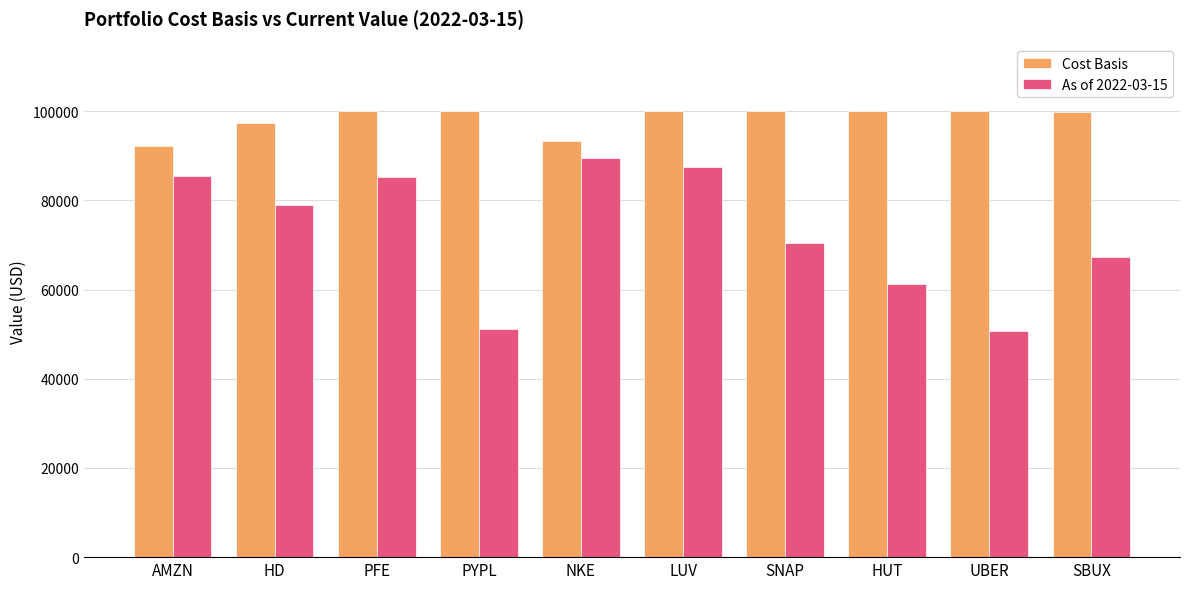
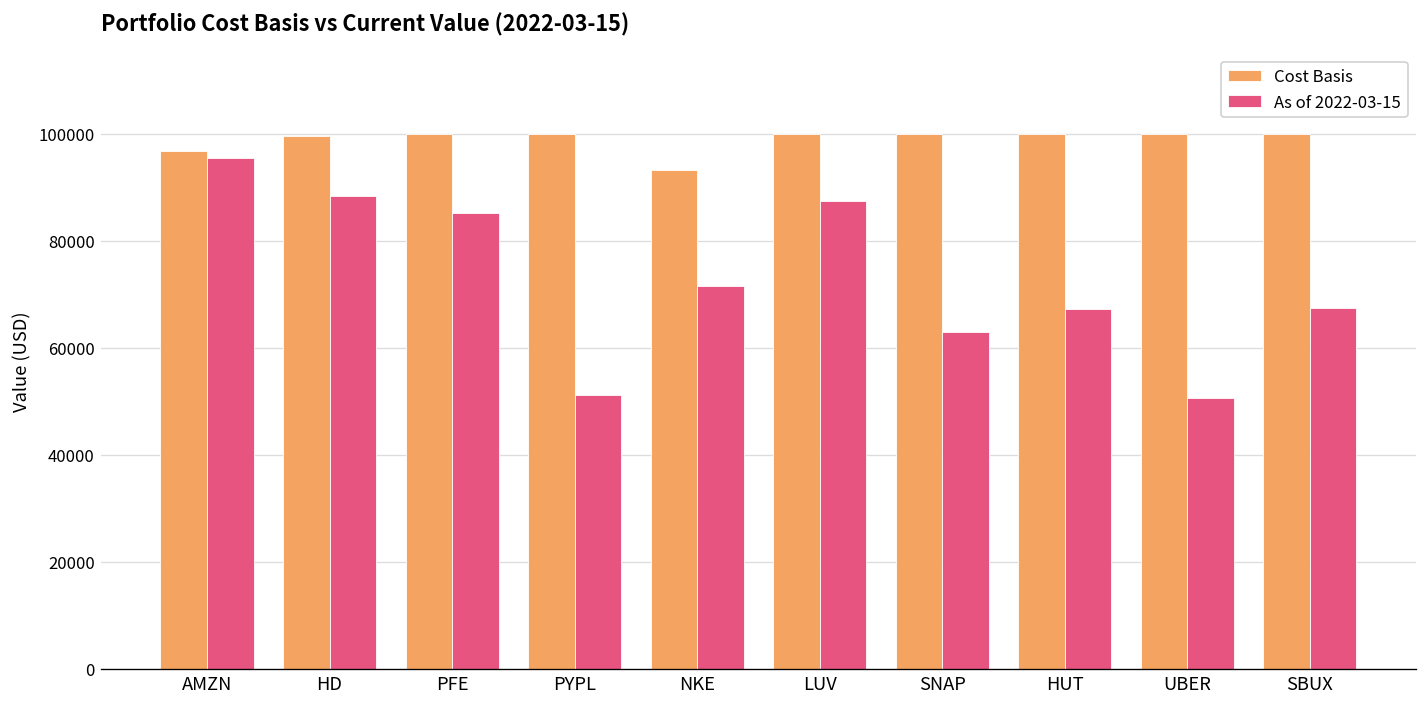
Cost Basis, AMZN: 92000 -> 97000
As of 2022-03-15, AMZN: 85000 -> 96000
Cost Basis, HD: 97000 -> 100000
As of 2022-03-15, HD: 79000 -> 88000
As of 2022-03-15, NKE: 90000 -> 72000
As of 2022-03-15, SNAP: 70000 -> 63000
As of 2022-03-15, HUT: 61000 -> 67000
